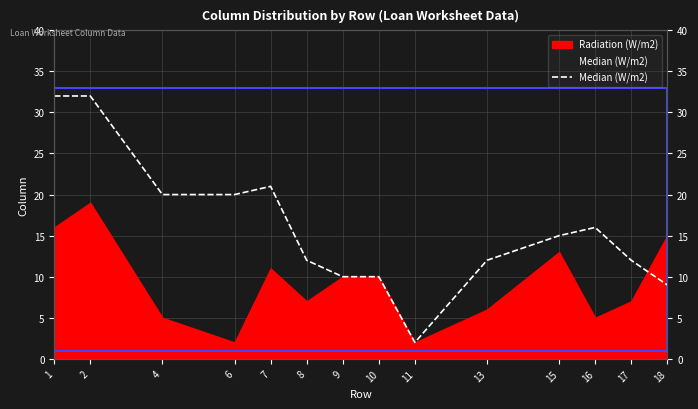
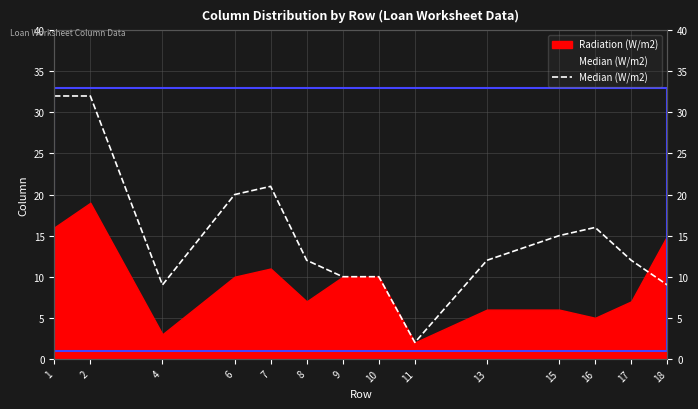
Median (W/m2), 4: 20 -> 9
Radiation (W/m2), 4: 5 -> 3
Radiation (W/m2), 6: 2 -> 10
Radiation (W/m2), 15: 13 -> 6
